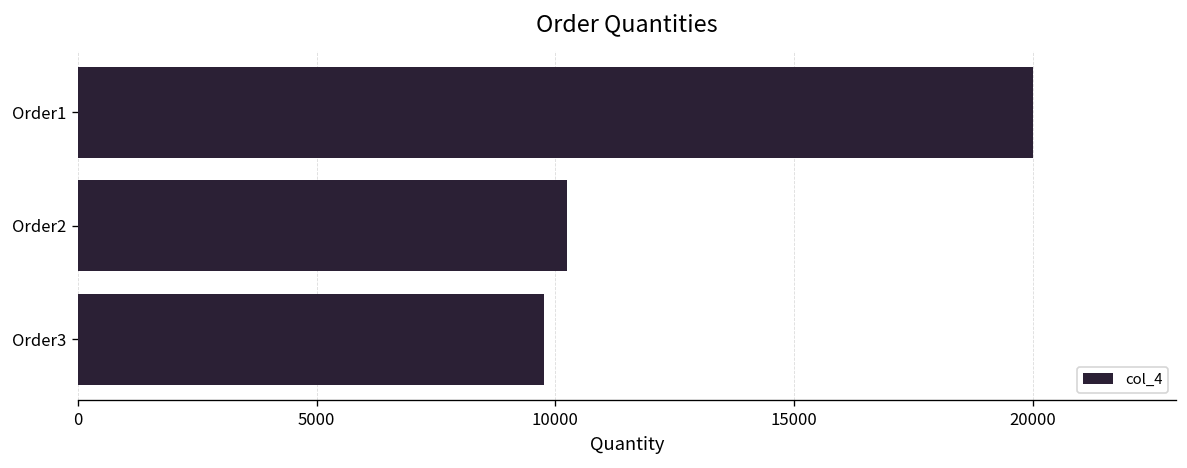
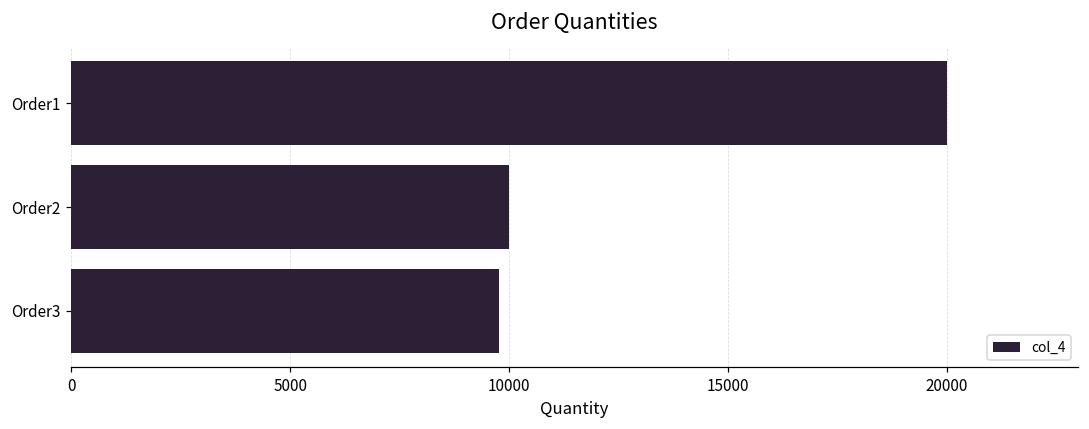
Order2: 10200 -> 10000
